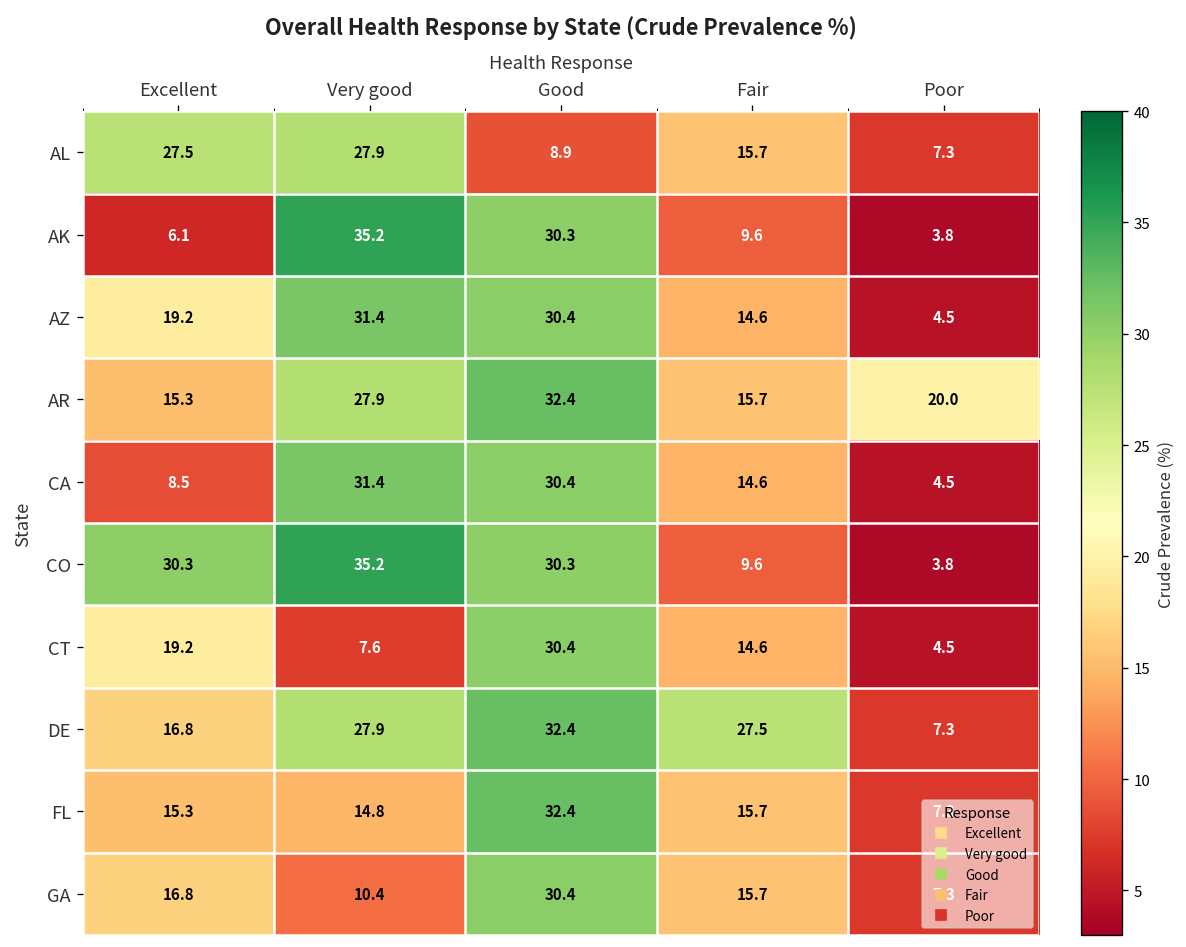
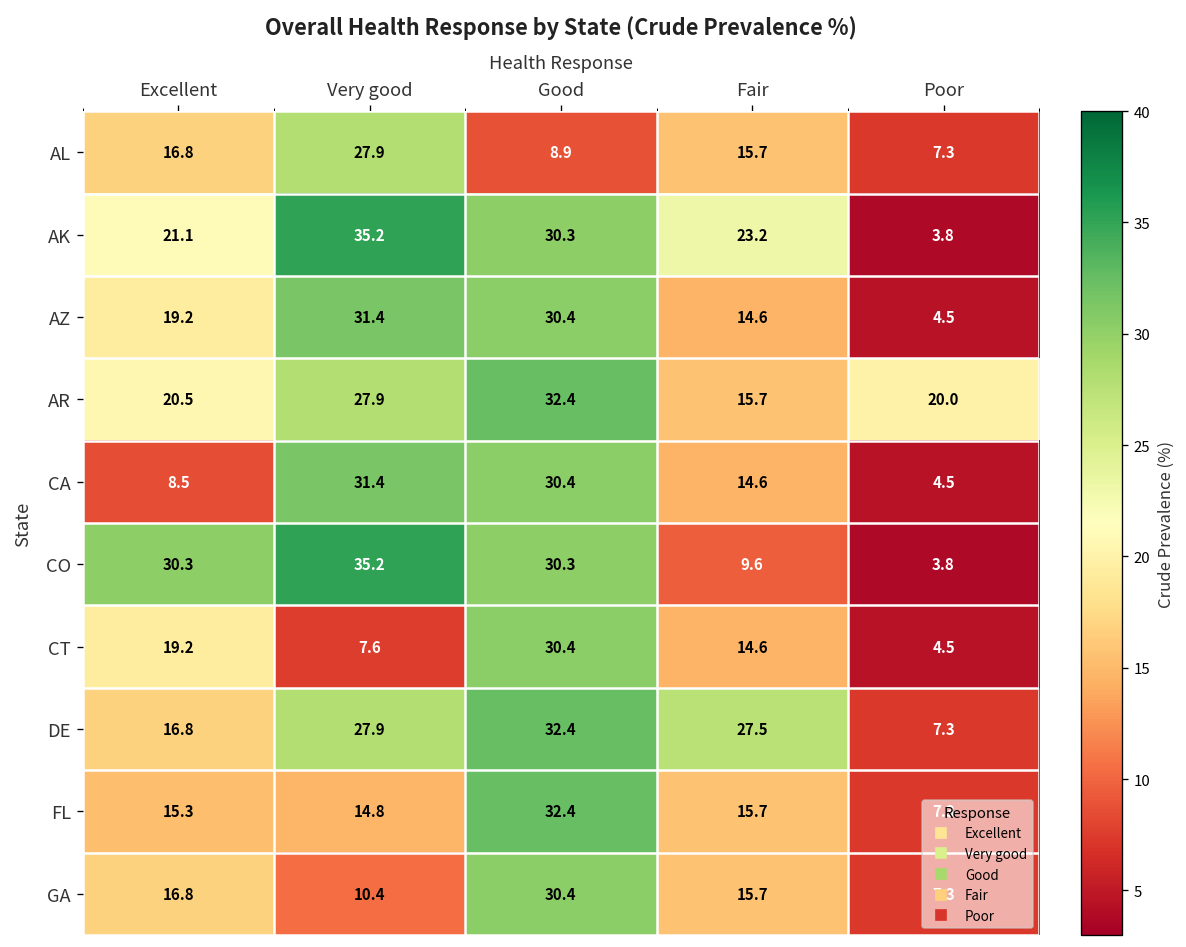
AL, Excellent: 27.5 -> 16.8
AK, Excellent: 6.1 -> 21.1
AK, Fair: 9.6 -> 23.2
AR, Excellent: 15.3 -> 20.5
